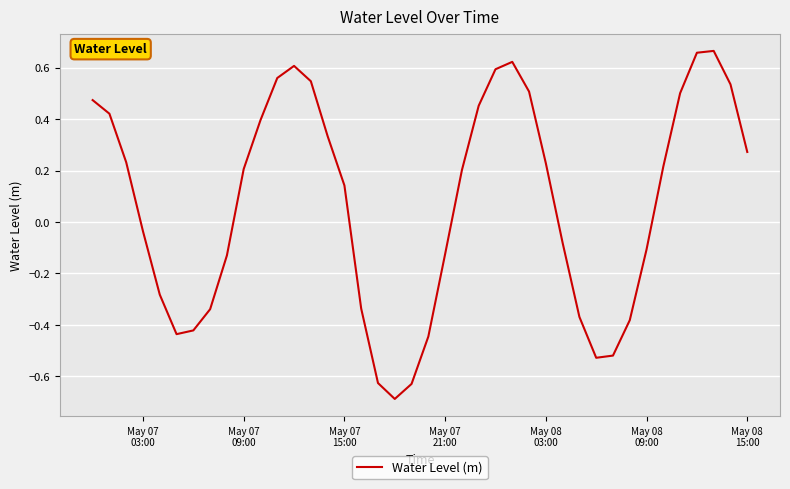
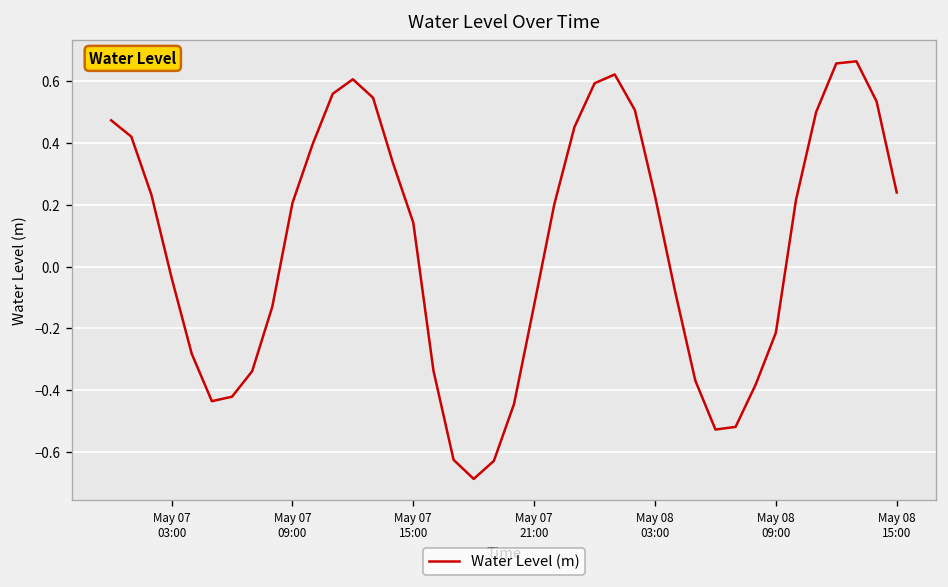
May 08 09:00: -0.11 -> -0.21
May 08 15:00: 0.27 -> 0.24
